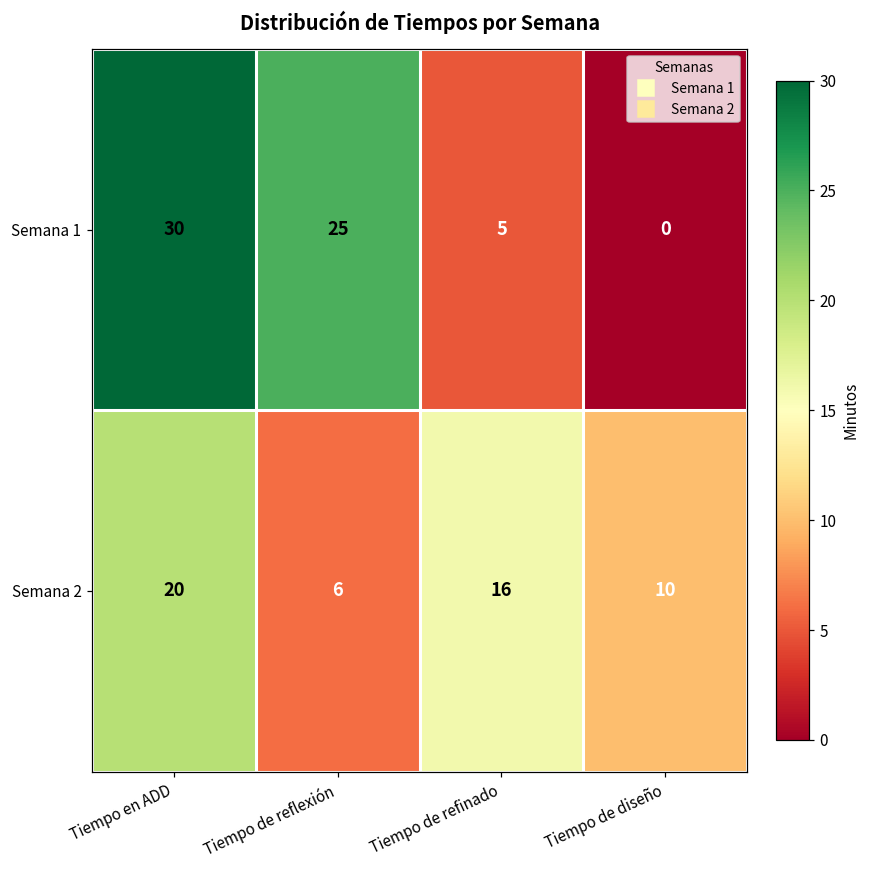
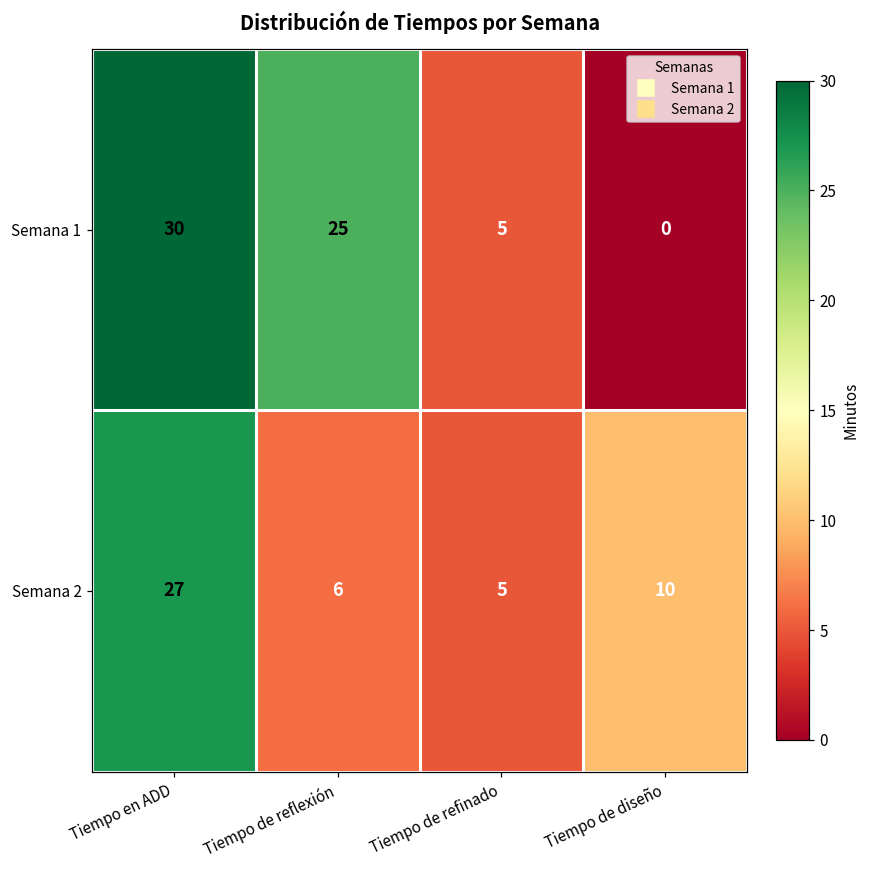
Semana 2, Tiempo en ADD: 20 -> 27
Semana 2, Tiempo de refinado: 16 -> 5
